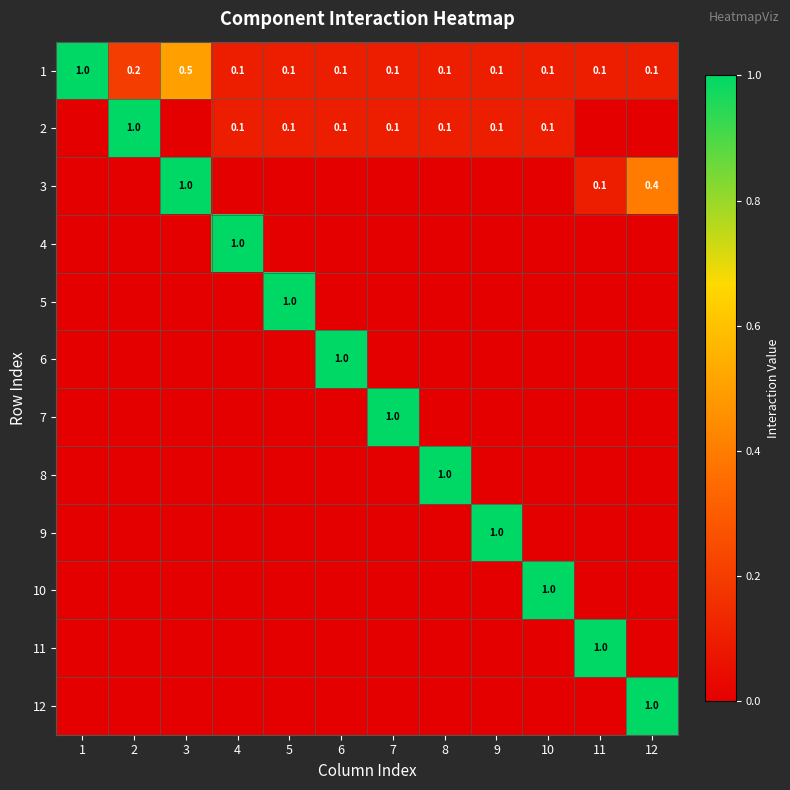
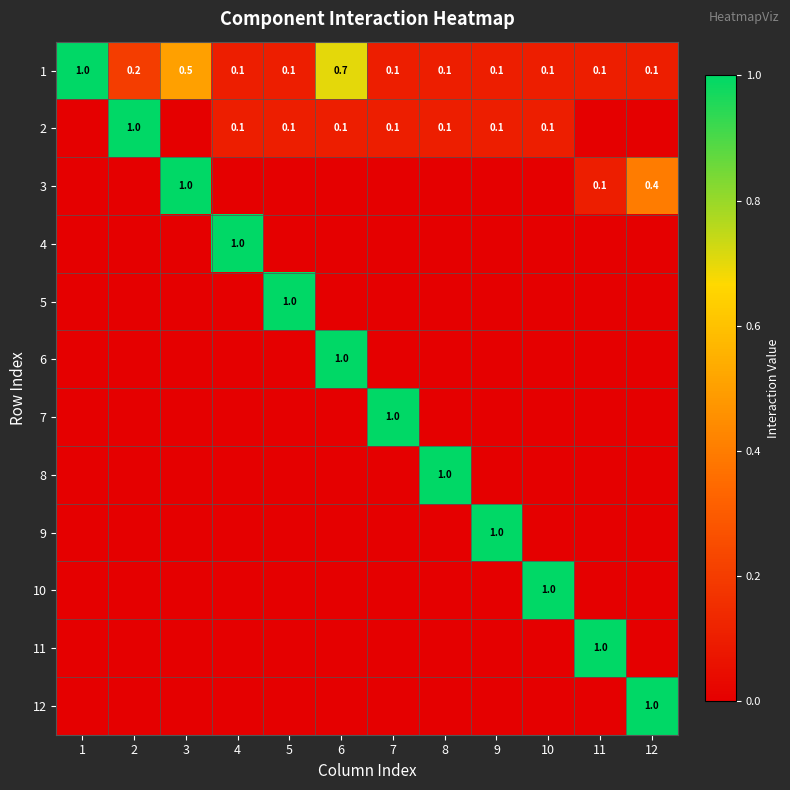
1, 6: 0.1 -> 0.7
